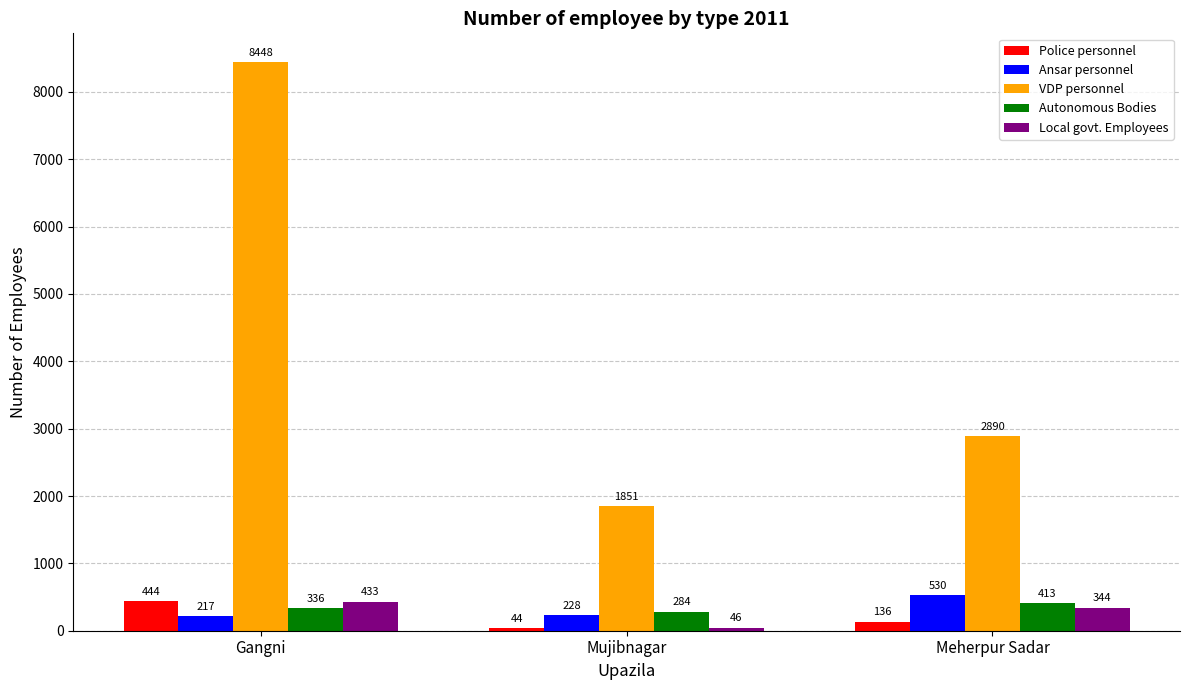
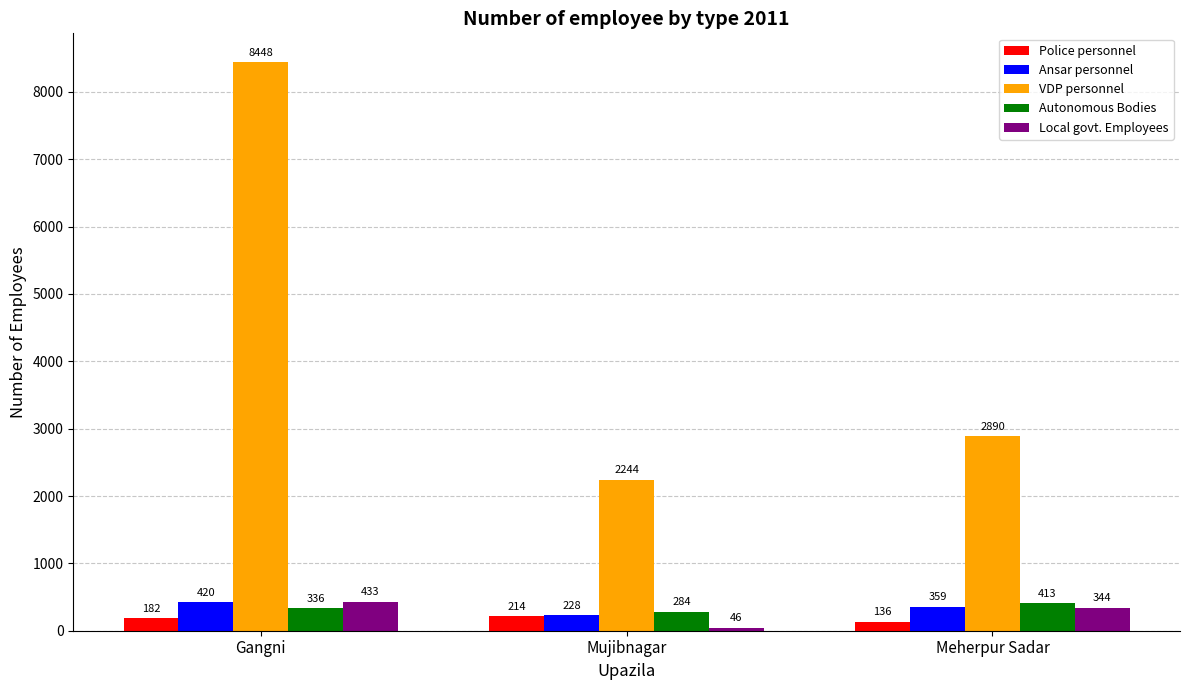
Police personnel, Gangni: 444 -> 182
Ansar personnel, Gangni: 217 -> 420
Police personnel, Mujibnagar: 44 -> 214
VDP personnel, Mujibnagar: 1851 -> 2244
Ansar personnel, Meherpur Sadar: 530 -> 359
